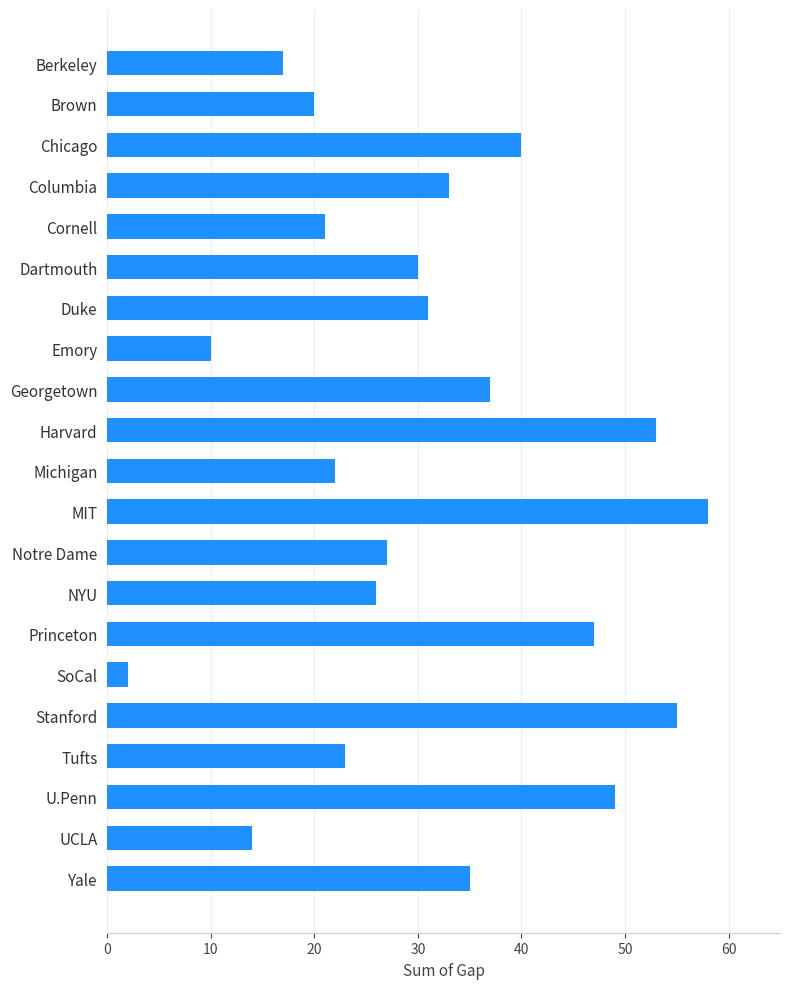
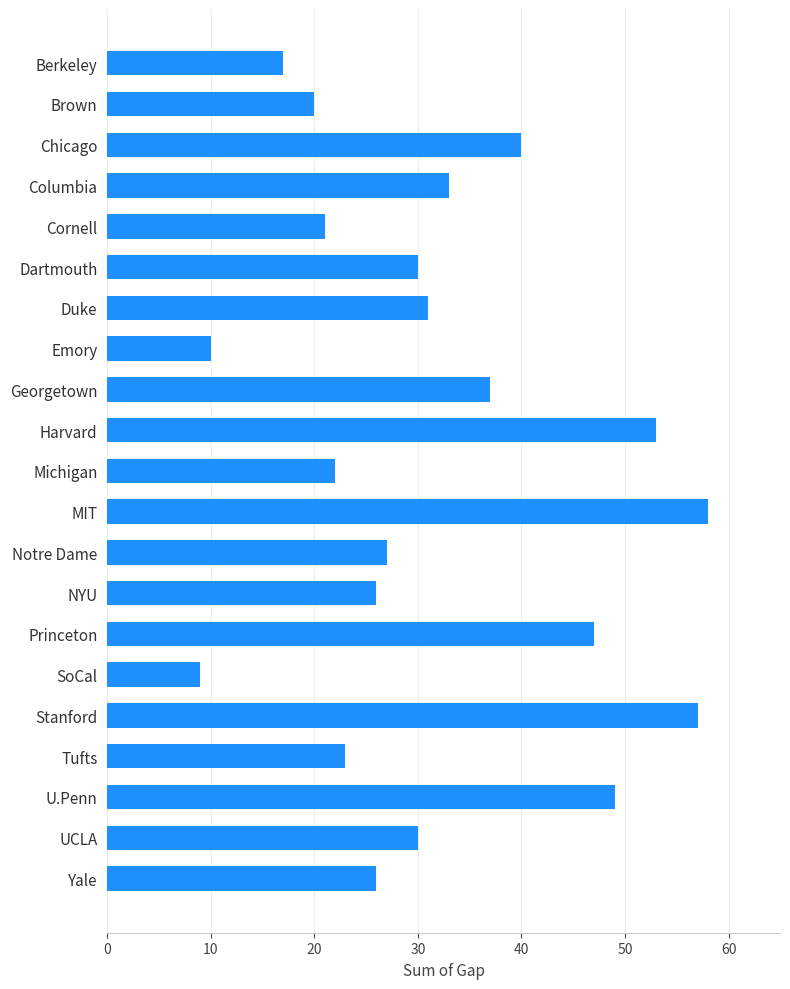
SoCal: 2 -> 9
Stanford: 55 -> 57
UCLA: 14 -> 30
Yale: 35 -> 26
